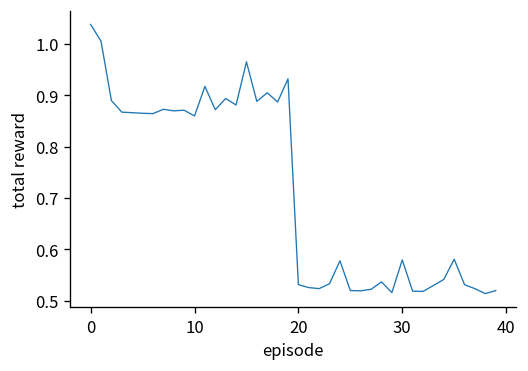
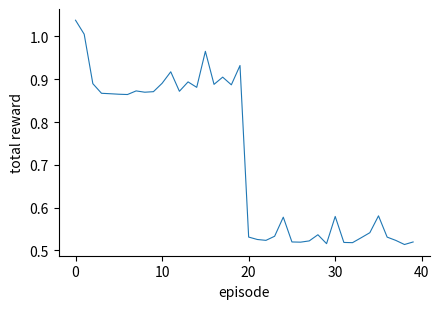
10: 0.86 -> 0.89
